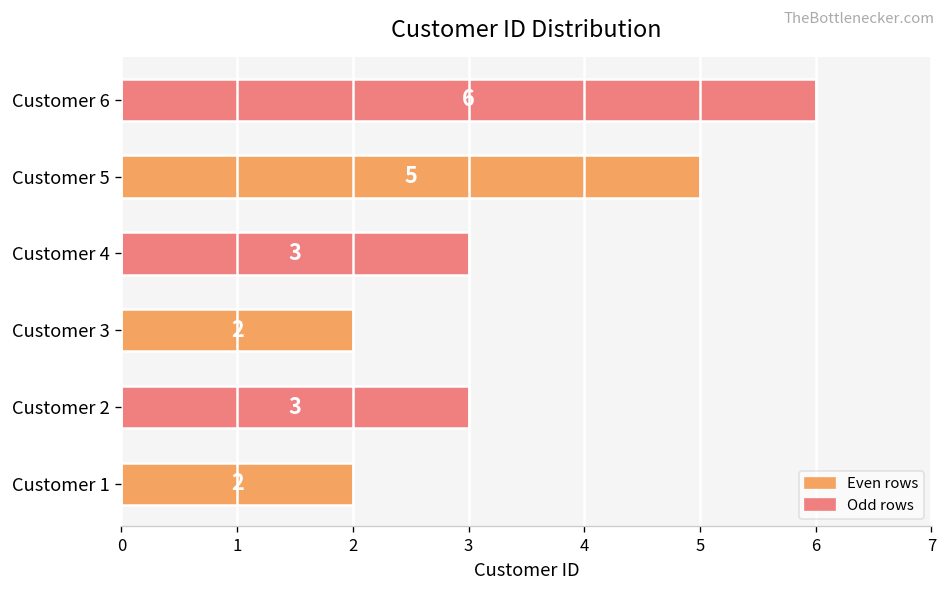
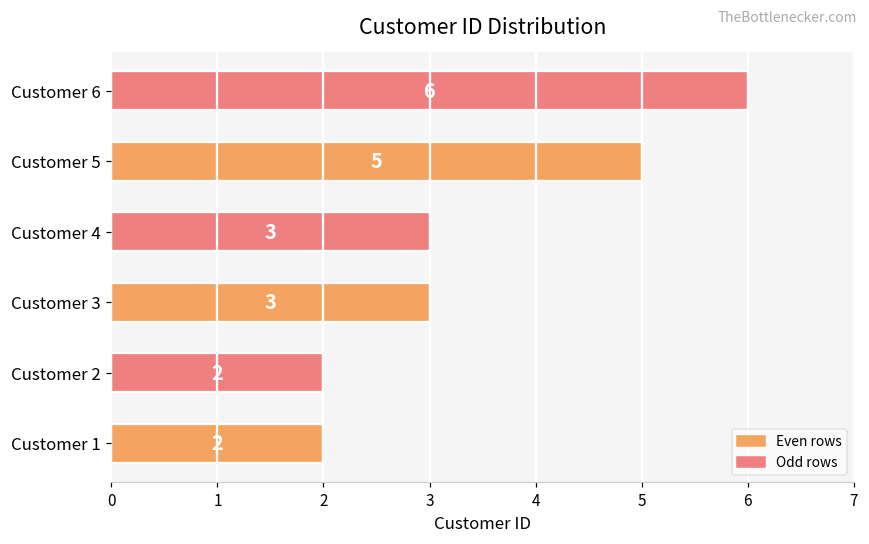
Customer 3: 2 -> 3
Customer 2: 3 -> 2
